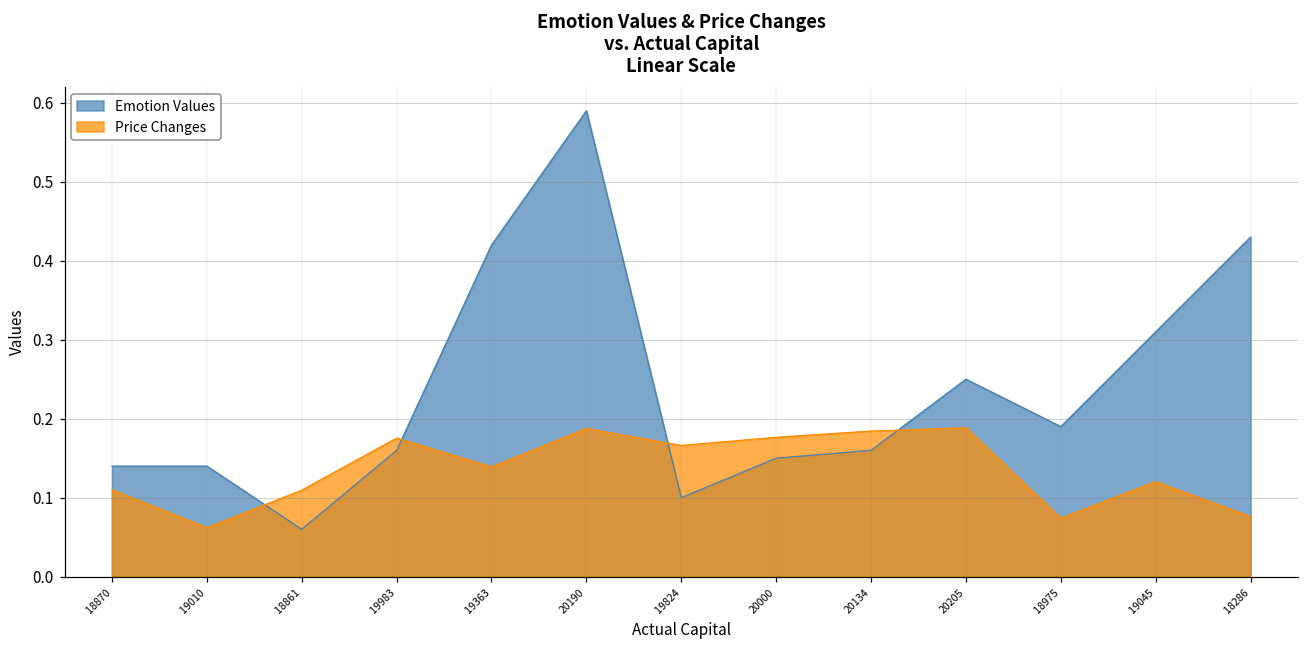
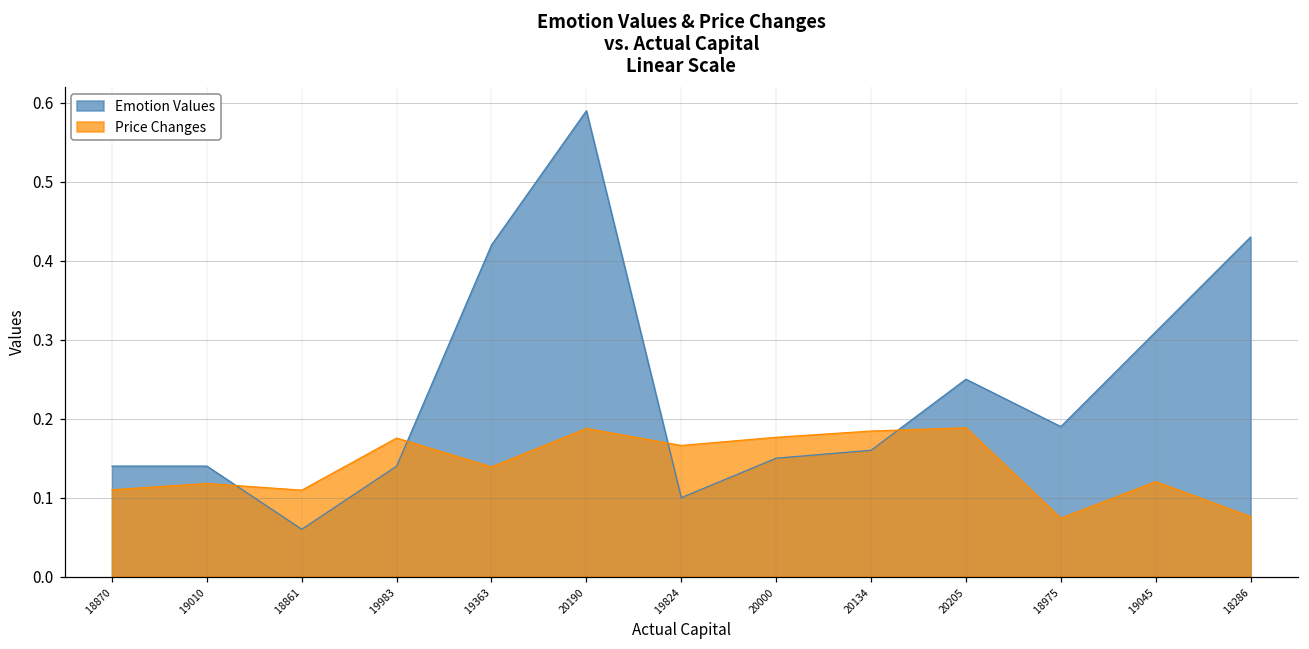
Price Changes, 19010: 0.06 -> 0.12
Emotion Values, 19983: 0.16 -> 0.14
